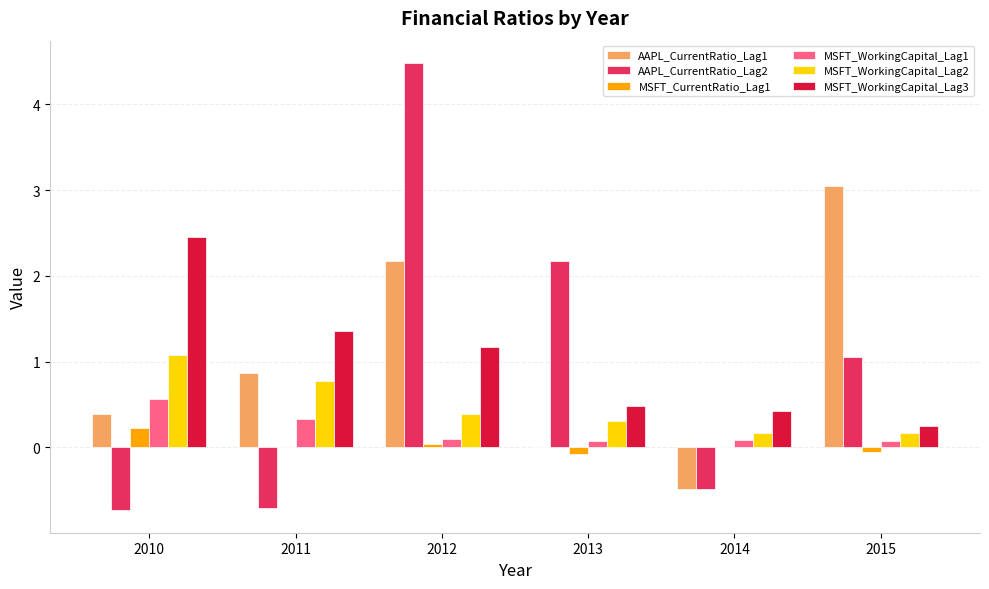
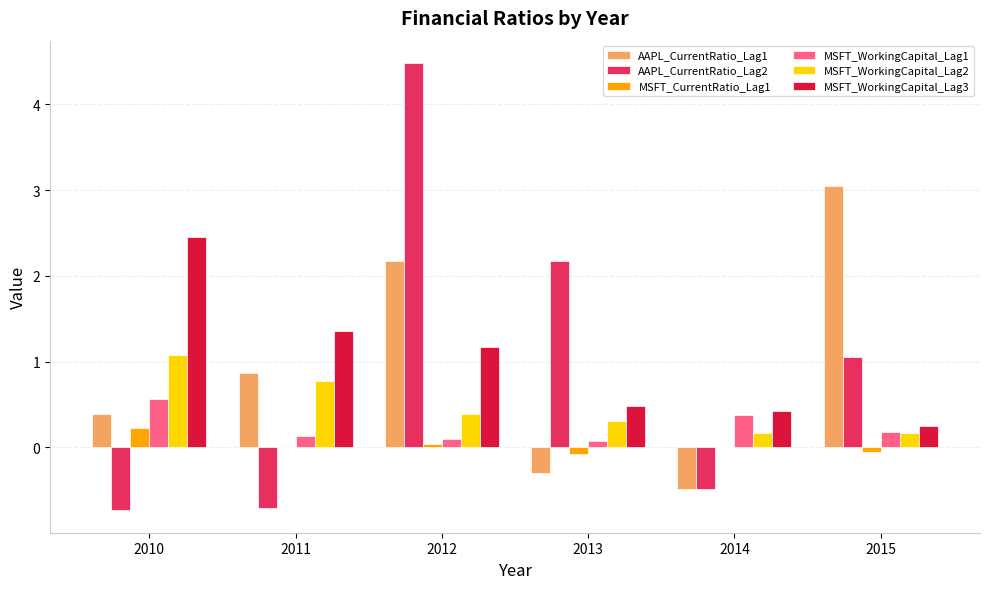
MSFT_WorkingCapital_Lag1, 2011: 0.3 -> 0.1
AAPL_CurrentRatio_Lag1, 2013: 0.0 -> -0.3
MSFT_WorkingCapital_Lag1, 2014: 0.1 -> 0.4
MSFT_WorkingCapital_Lag1, 2015: 0.1 -> 0.2
